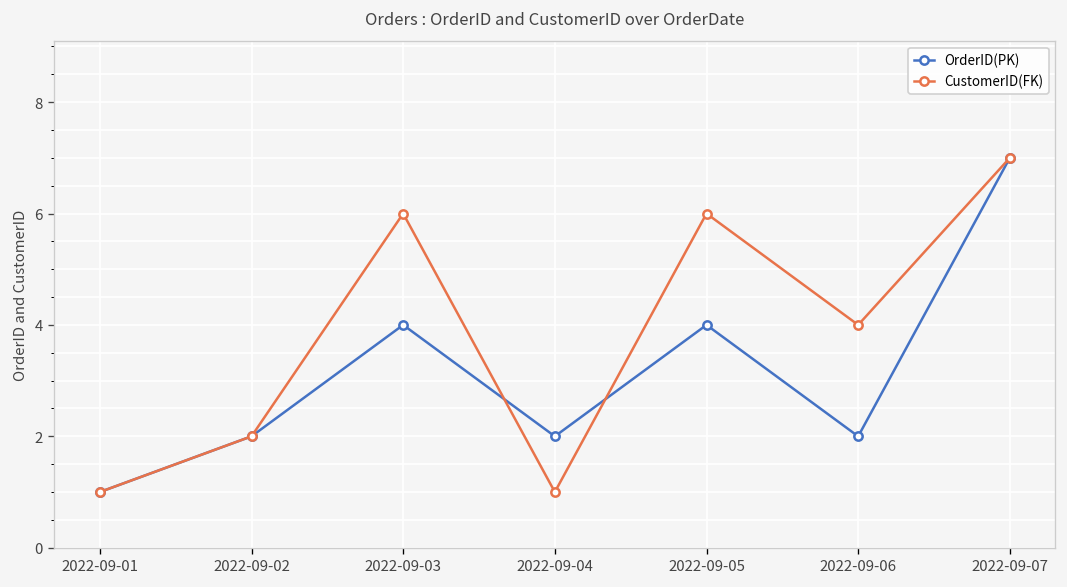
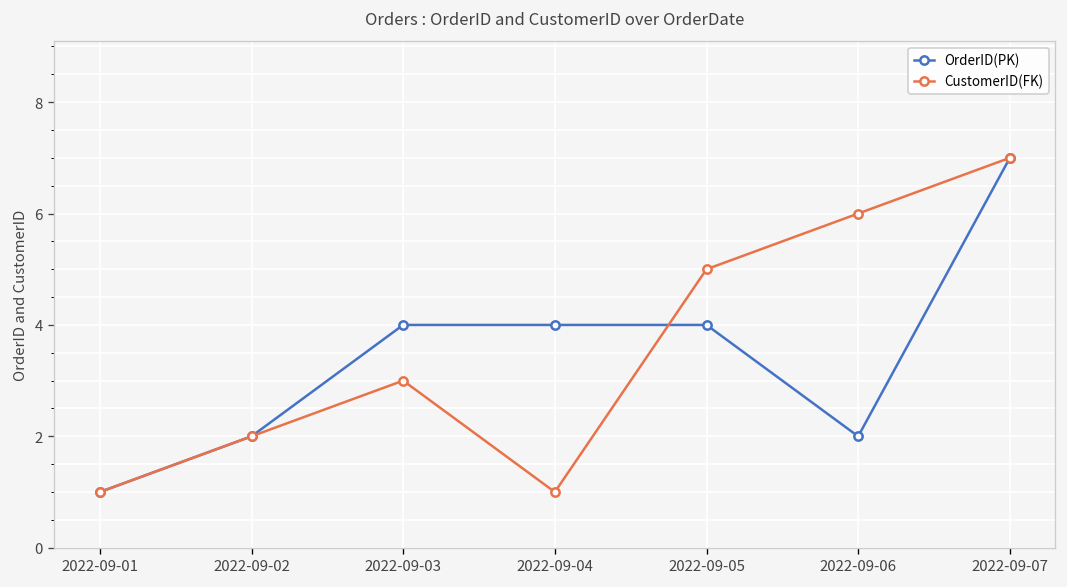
CustomerID(FK), 2022-09-03: 6 -> 3
OrderID(PK), 2022-09-04: 2 -> 4
CustomerID(FK), 2022-09-05: 6 -> 5
CustomerID(FK), 2022-09-06: 4 -> 6
